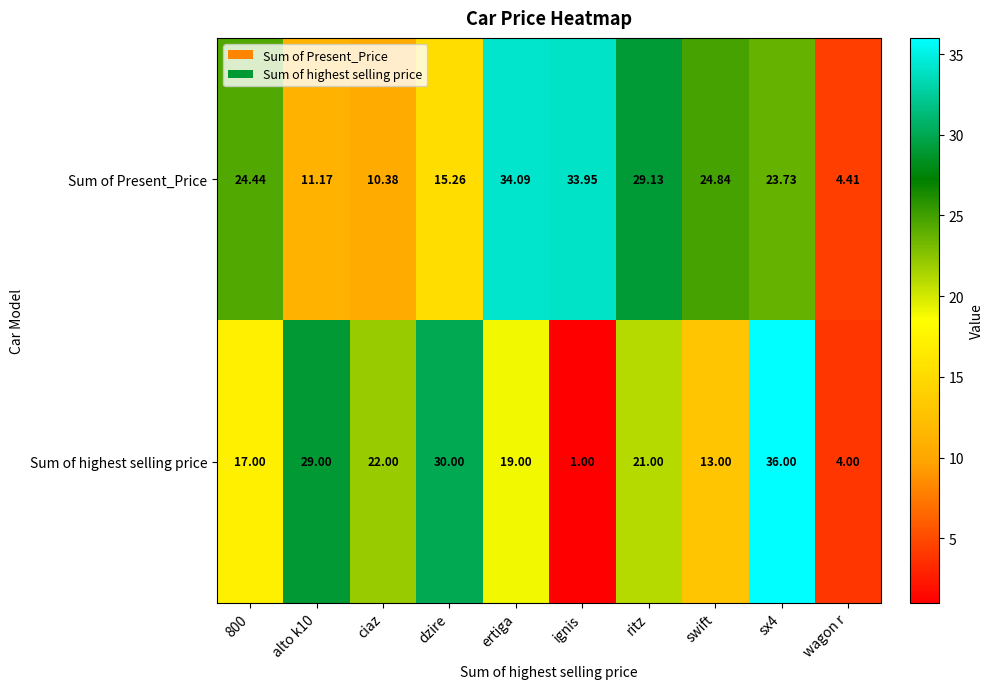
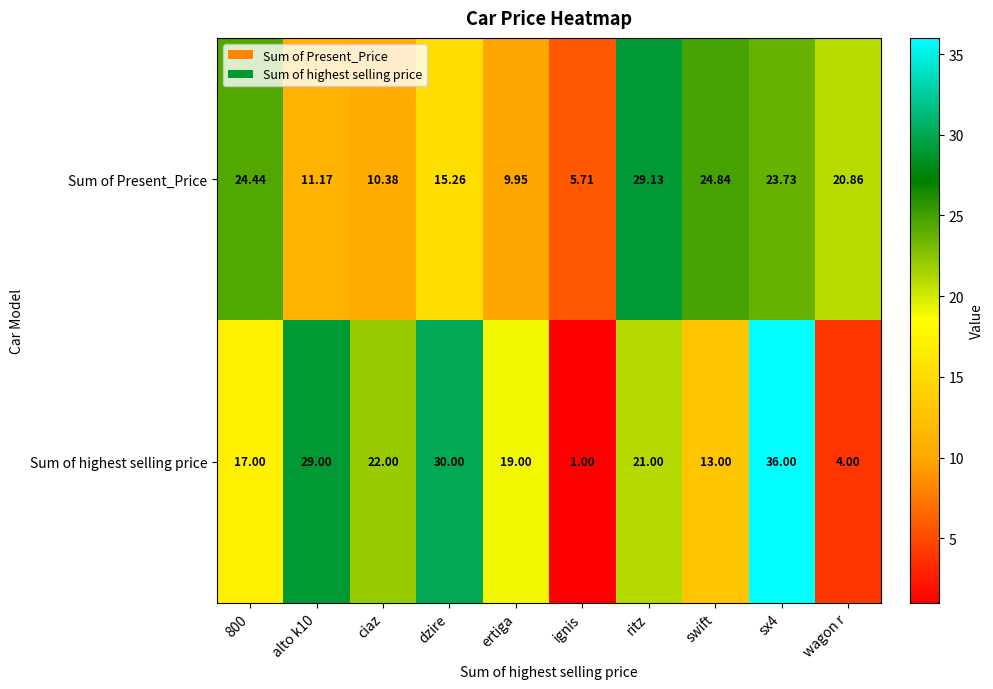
Sum of Present_Price, ertiga: 34.09 -> 9.95
Sum of Present_Price, ignis: 33.95 -> 5.71
Sum of Present_Price, wagon r: 4.41 -> 20.86
